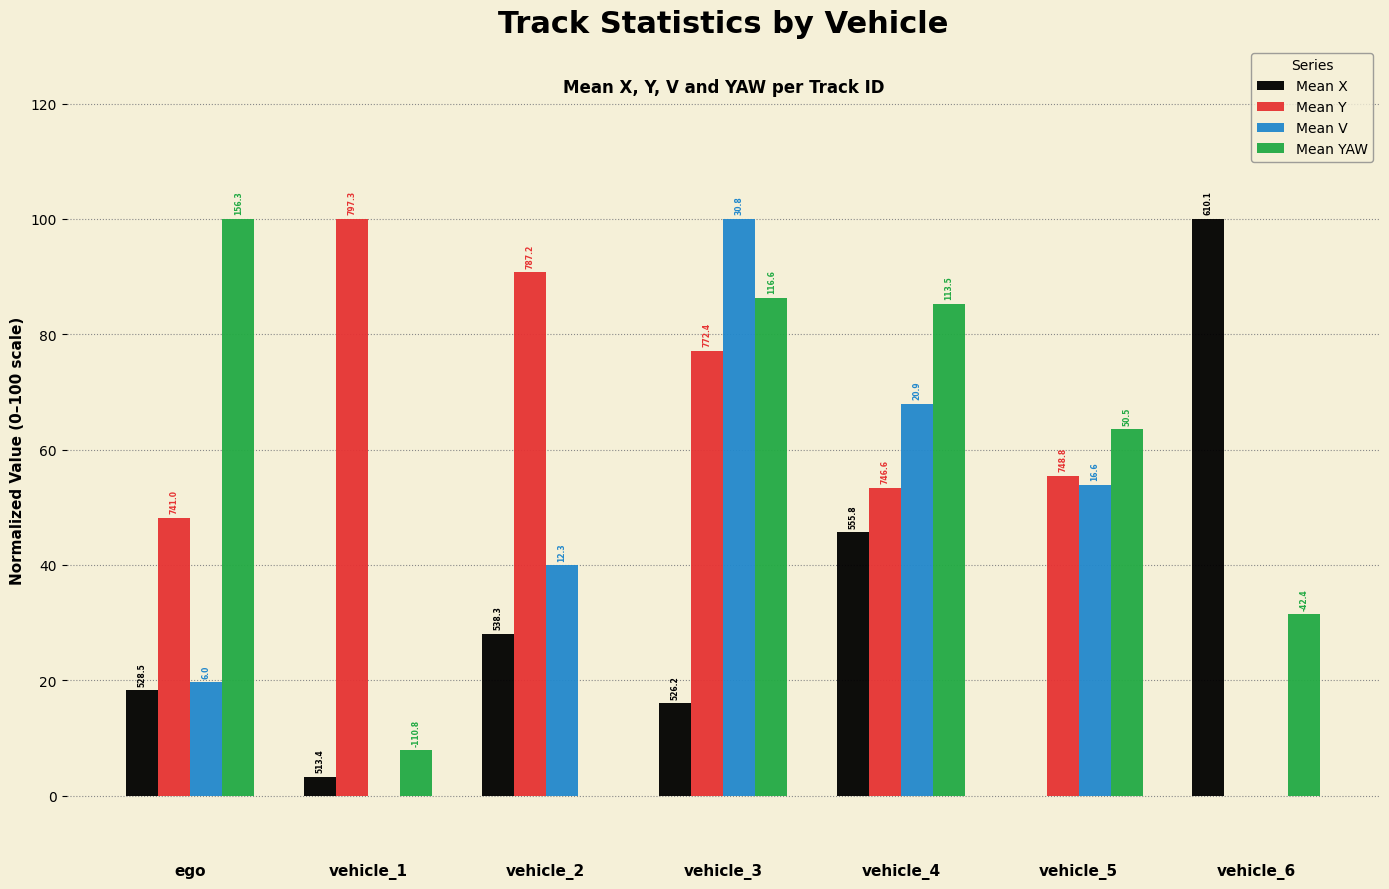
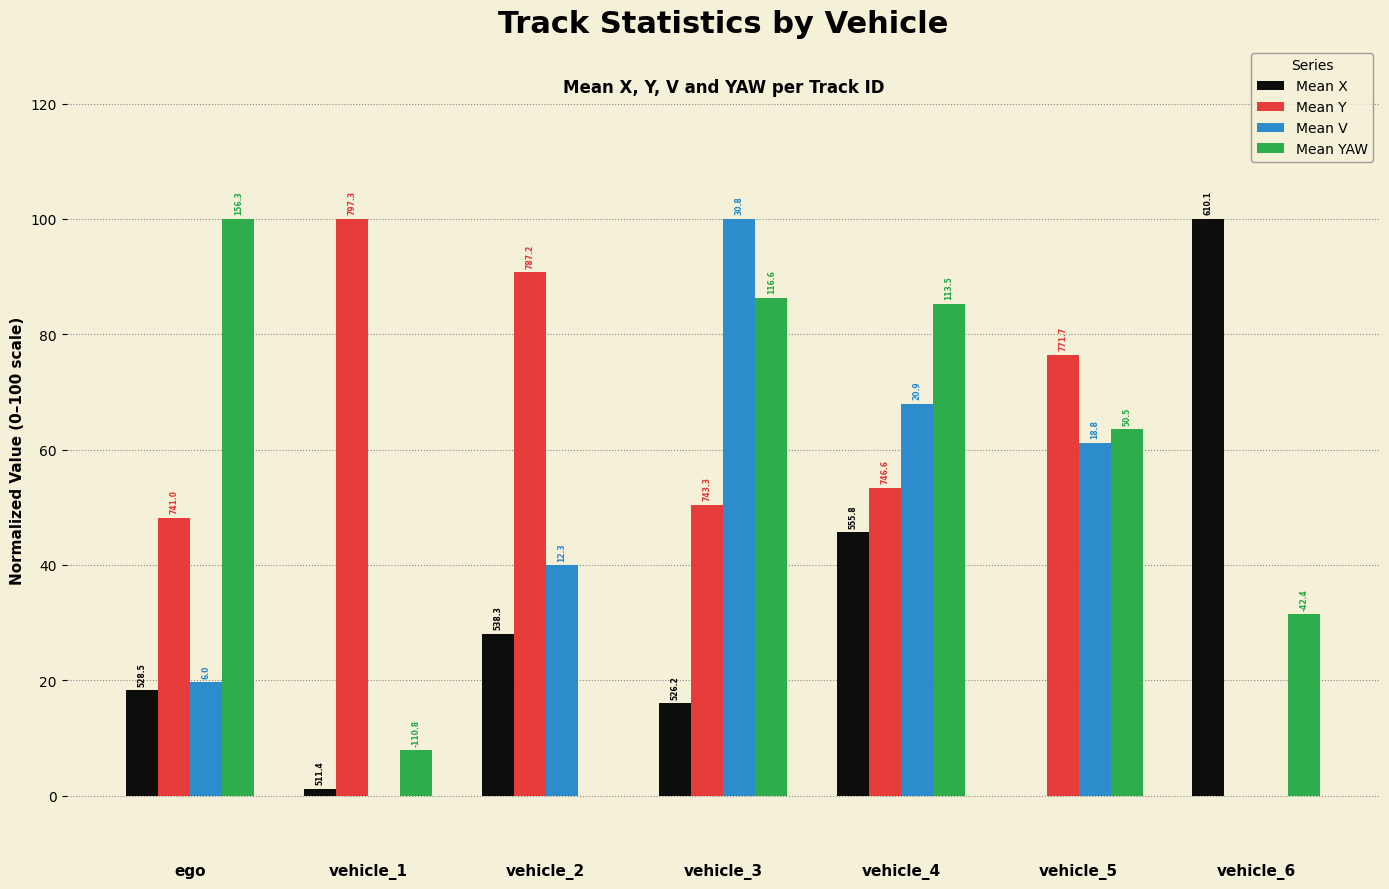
Mean X, vehicle_1: 513.4 -> 511.4
Mean Y, vehicle_3: 772.4 -> 743.3
Mean Y, vehicle_5: 748.8 -> 771.7
Mean V, vehicle_5: 16.6 -> 18.8
